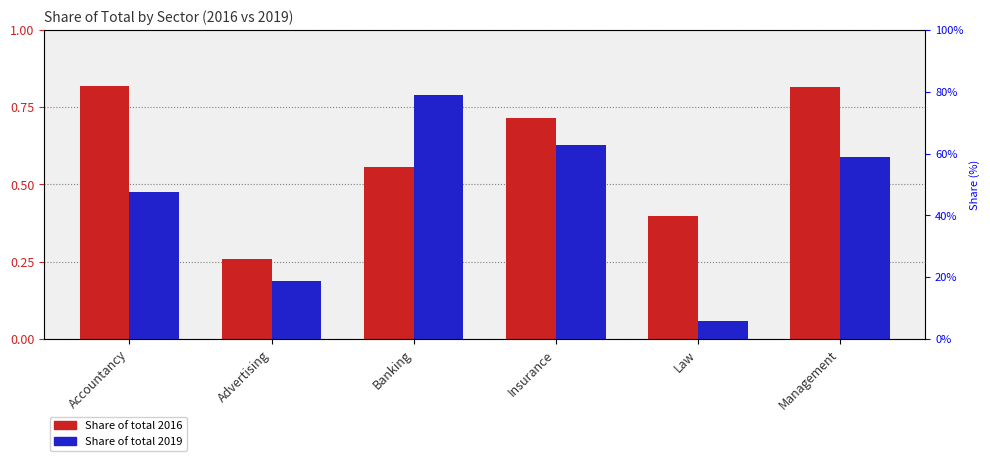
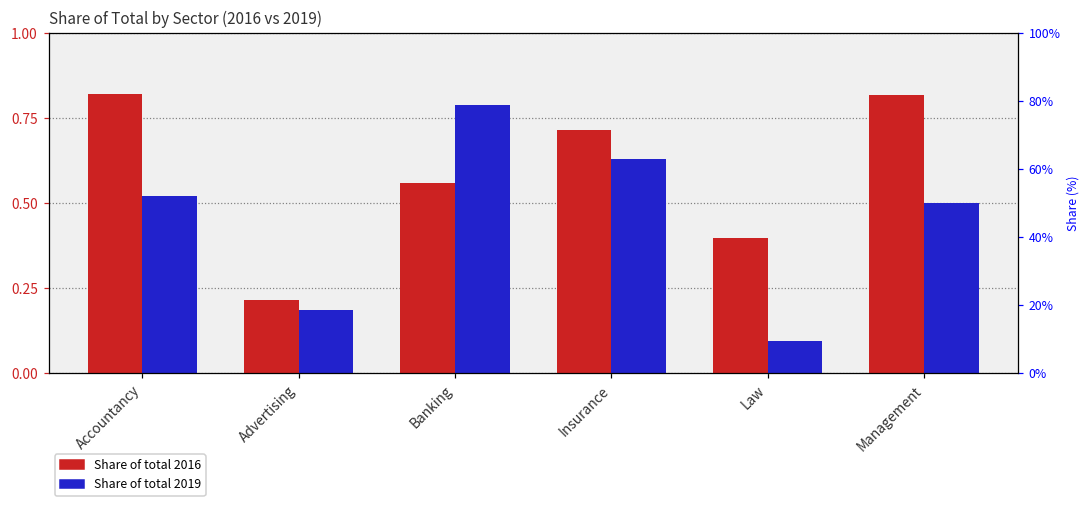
Share of total 2019, Accountancy: 0.48 -> 0.52
Share of total 2016, Advertising: 0.26 -> 0.21
Share of total 2019, Law: 0.06 -> 0.10
Share of total 2019, Management: 0.59 -> 0.50
